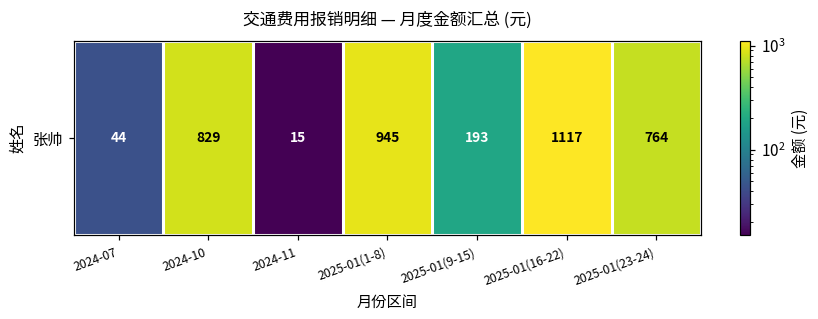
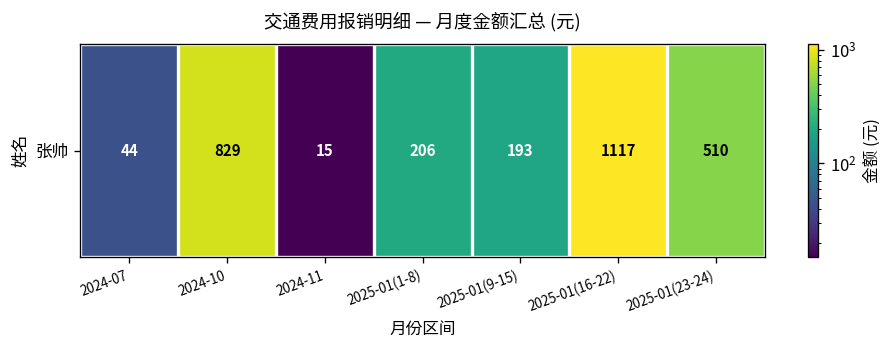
张帅, 2025-01(1-8): 945 -> 206
张帅, 2025-01(23-24): 764 -> 510
